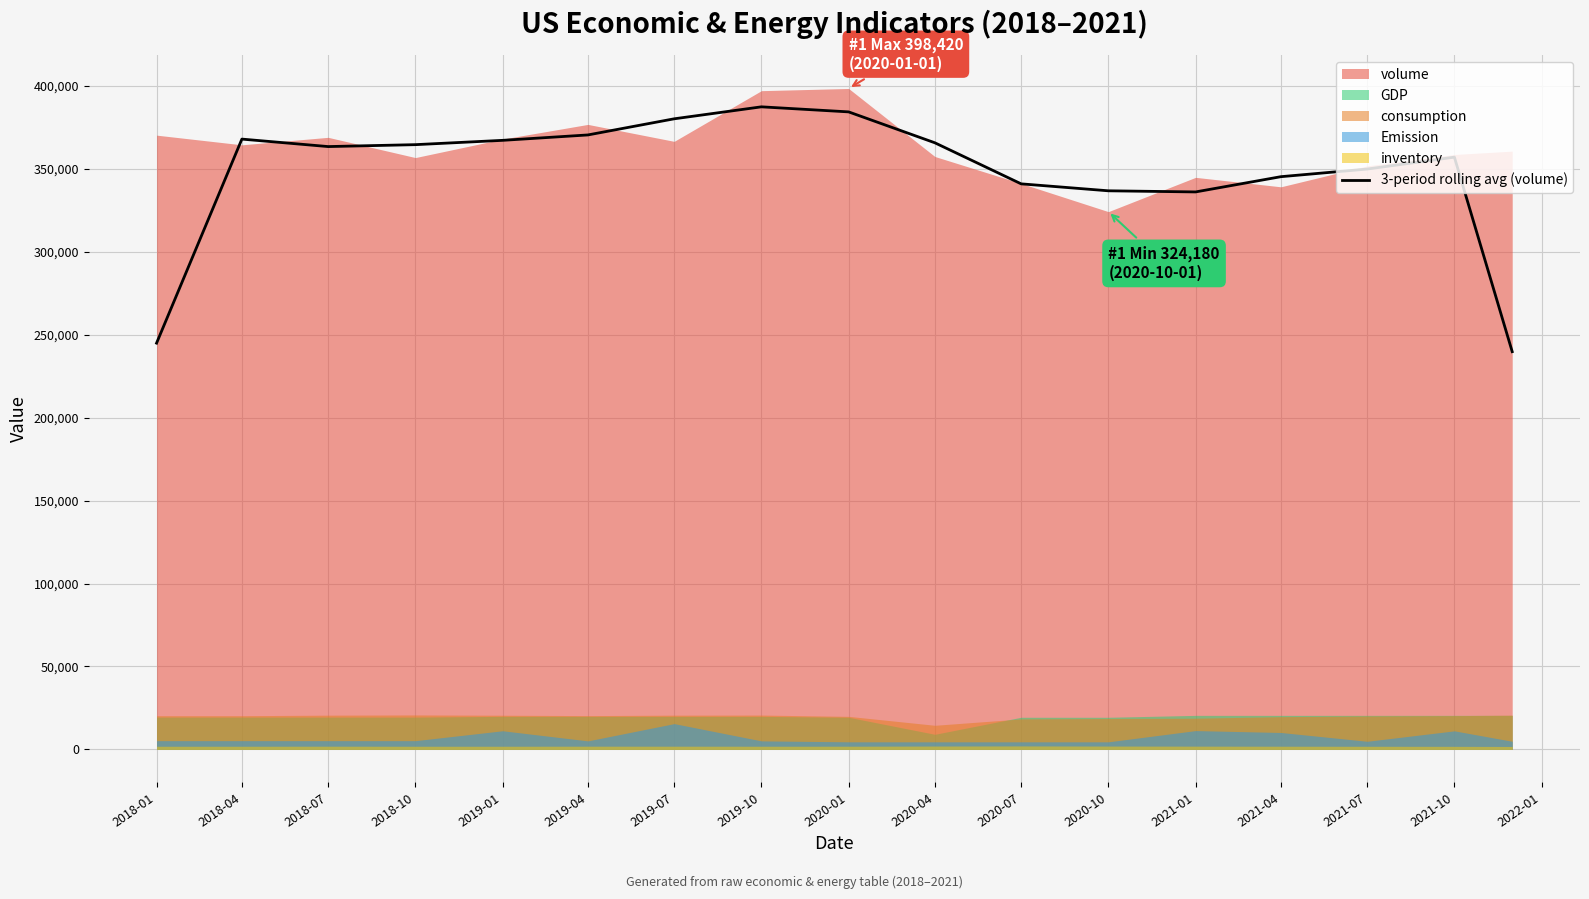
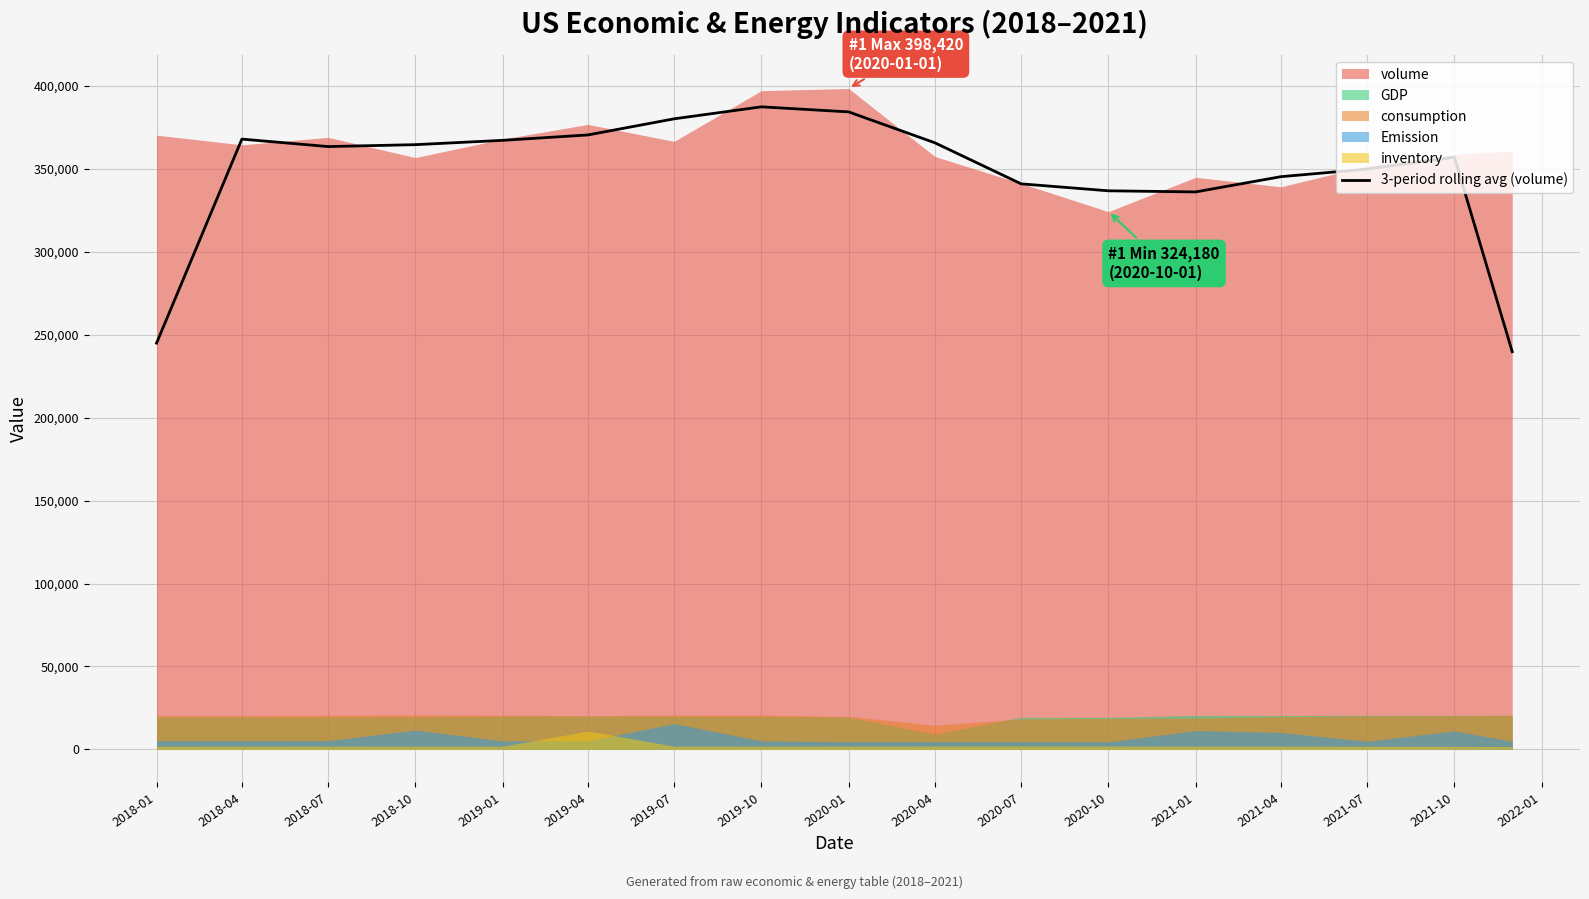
Emission, 2018-10: 5,000 -> 12,000
Emission, 2019-01: 11,000 -> 5,000
inventory, 2019-04: 2,000 -> 11,000
